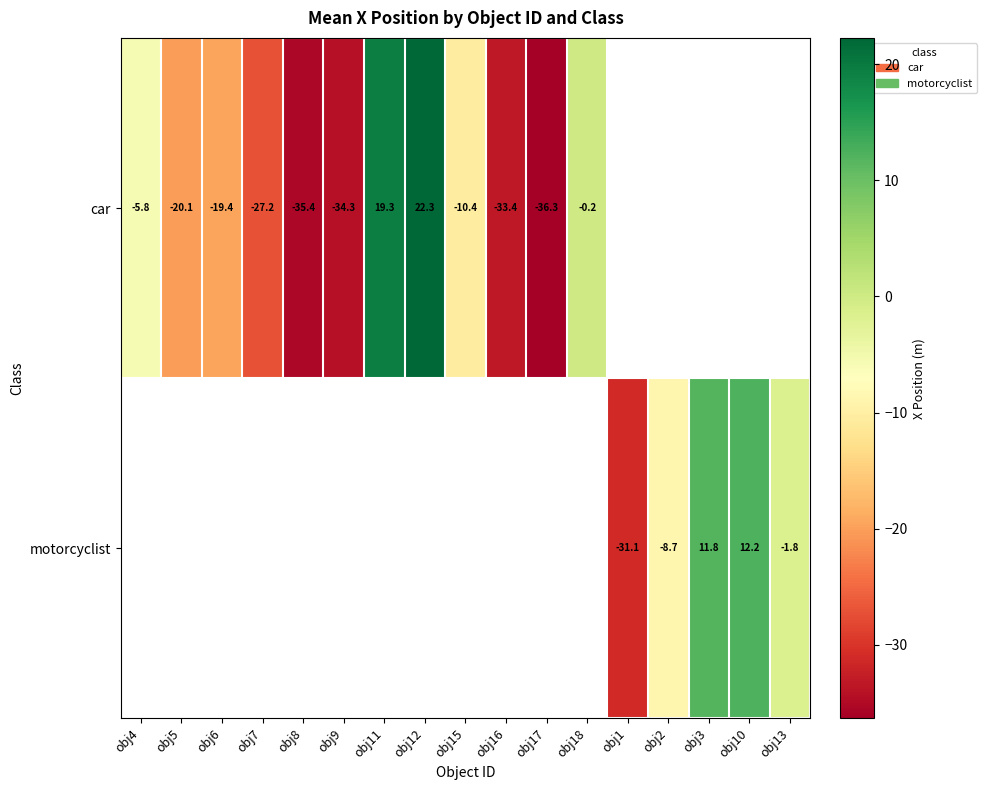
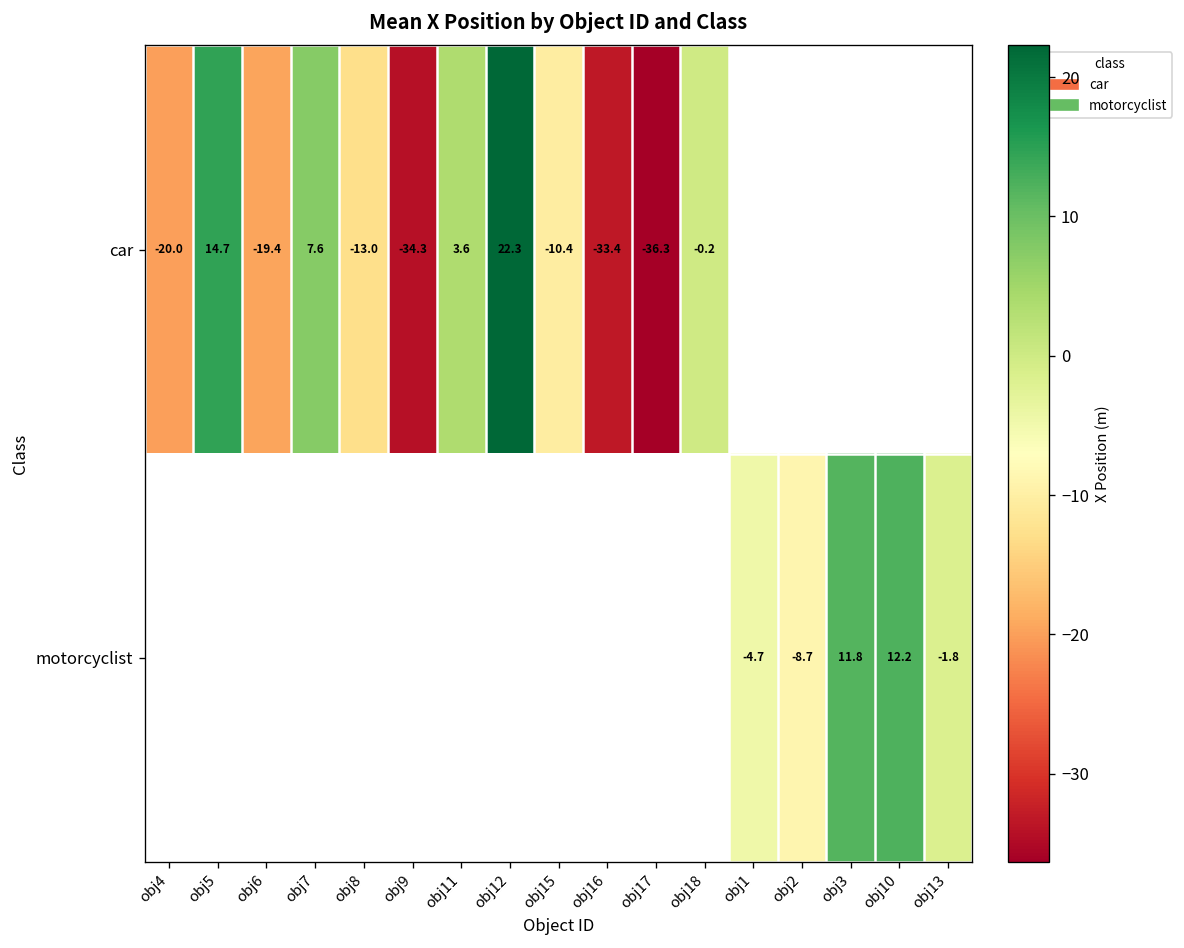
car, obj4: -5.8 -> -20.0
car, obj5: -20.1 -> 14.7
car, obj7: -27.2 -> 7.6
car, obj8: -35.4 -> -13.0
car, obj11: 19.3 -> 3.6
motorcyclist, obj1: -31.1 -> -4.7
